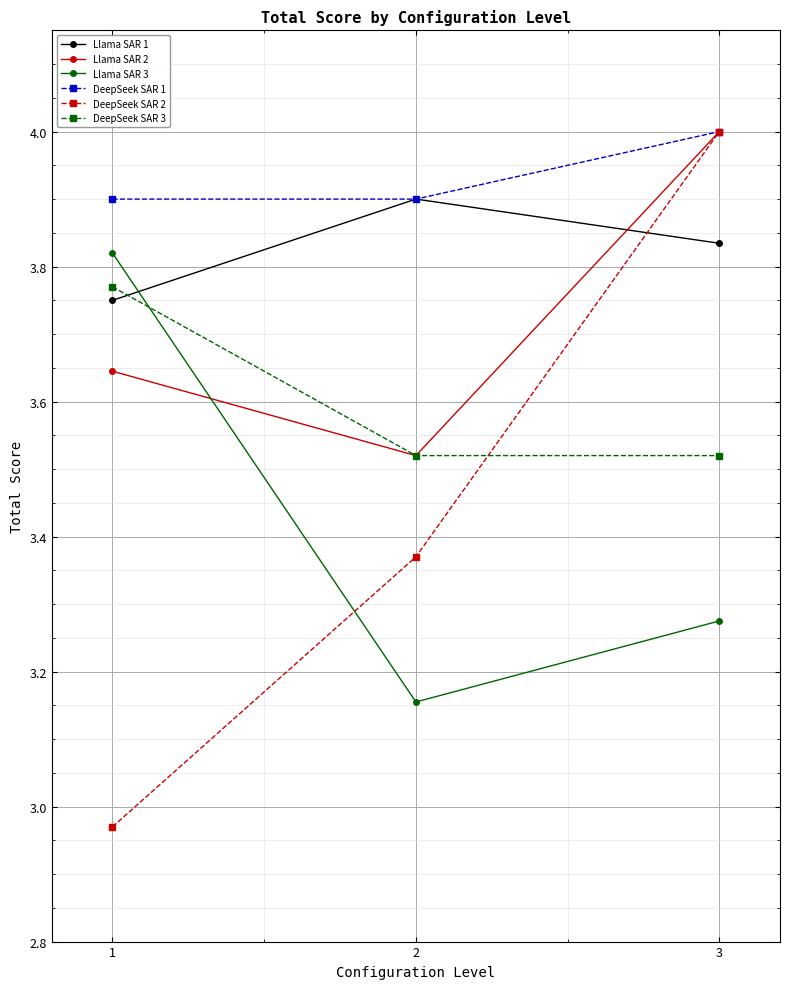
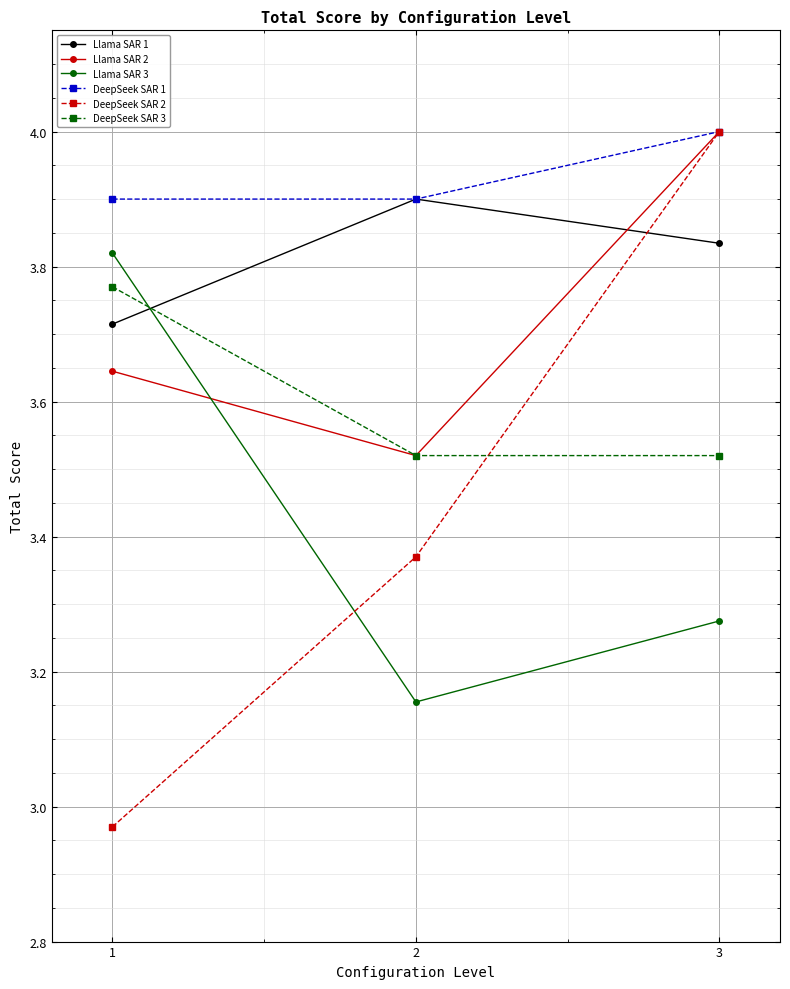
Llama SAR 1, 1: 3.75 -> 3.71
